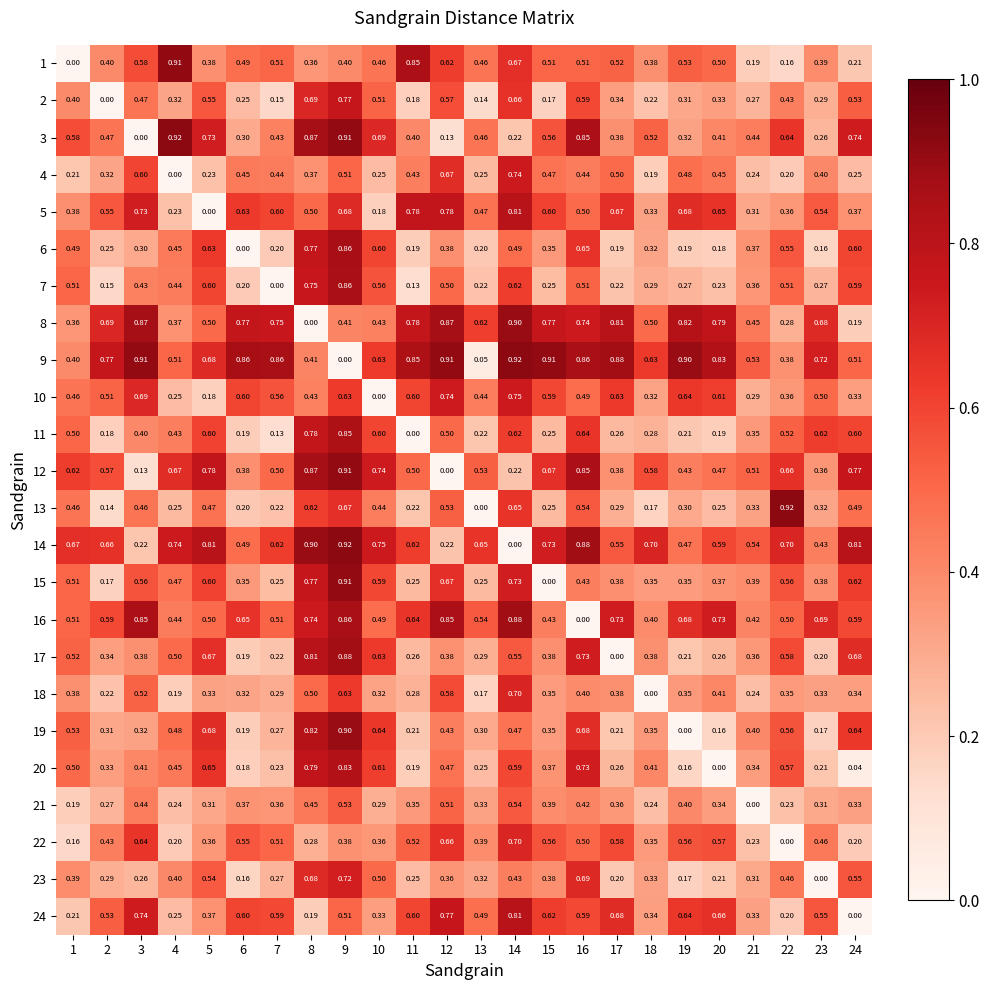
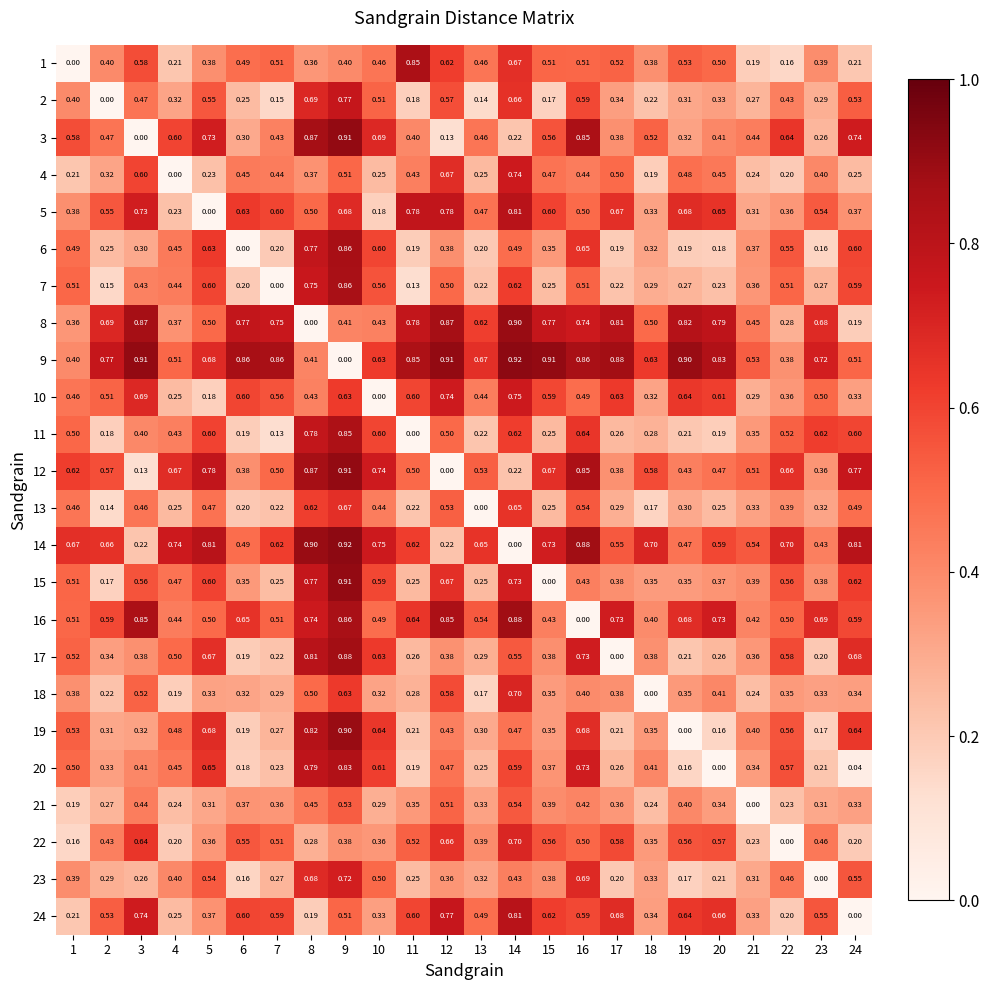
1, 4: 0.91 -> 0.21
3, 4: 0.92 -> 0.60
9, 13: 0.05 -> 0.67
13, 22: 0.92 -> 0.39
